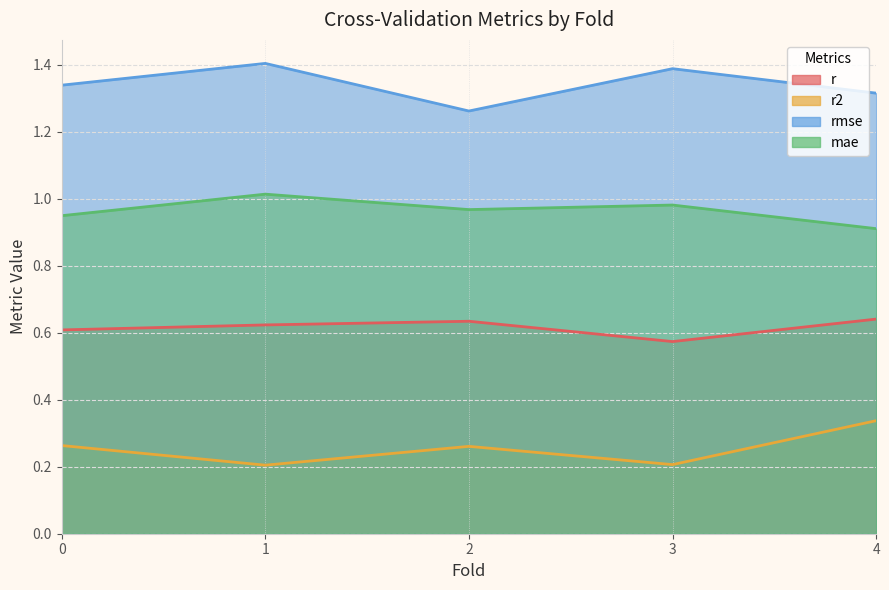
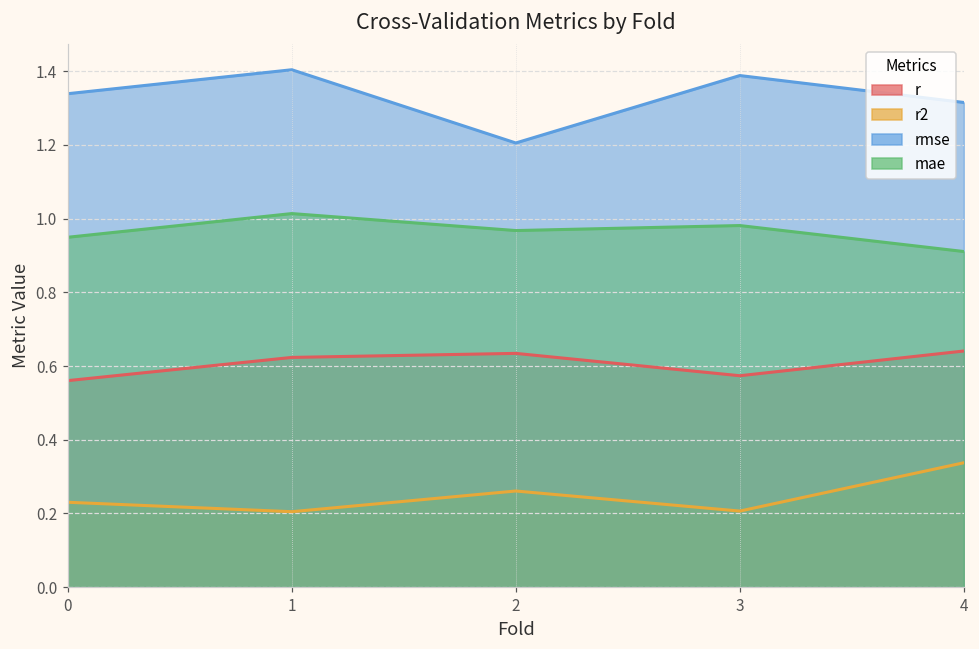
r, 0: 0.61 -> 0.56
r2, 0: 0.26 -> 0.23
rmse, 2: 1.26 -> 1.21
